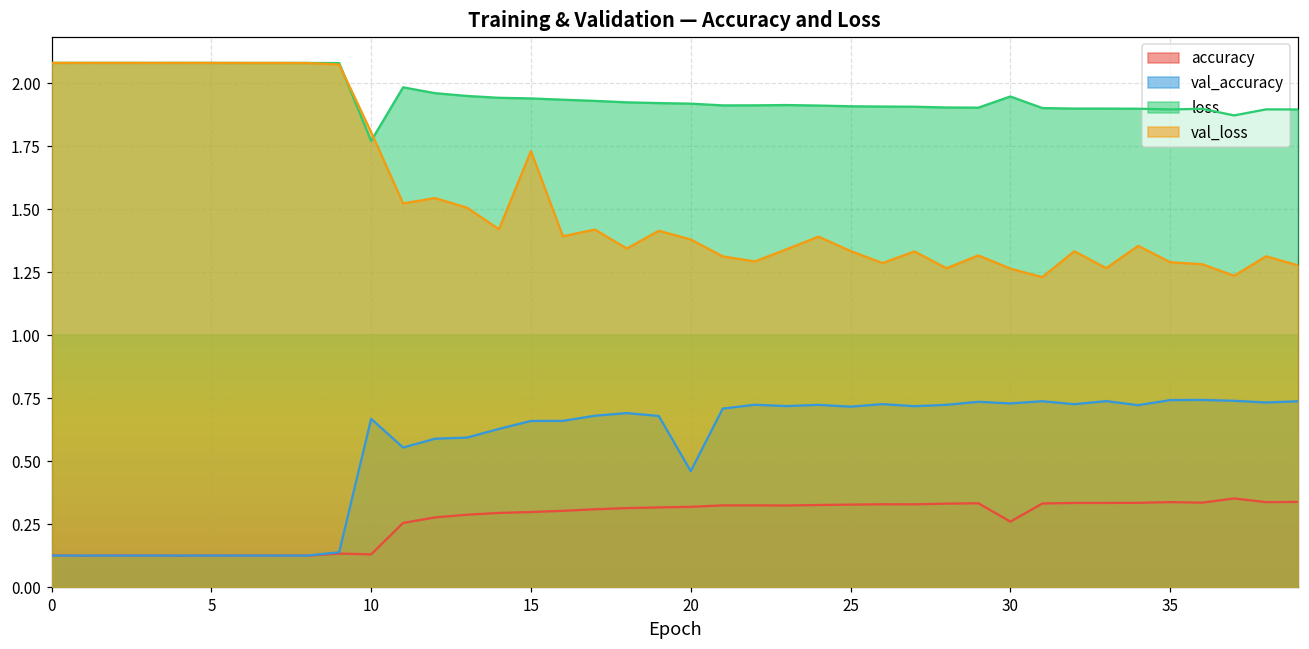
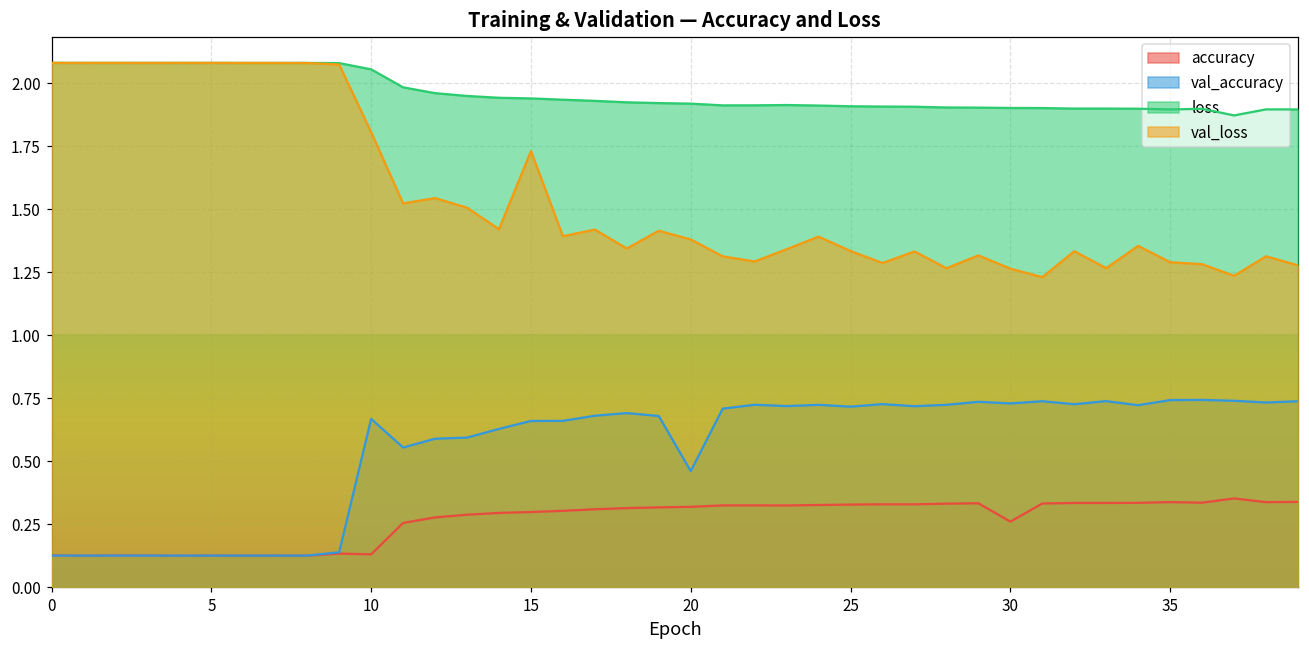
loss, 10: 1.77 -> 2.05
loss, 30: 1.95 -> 1.90
